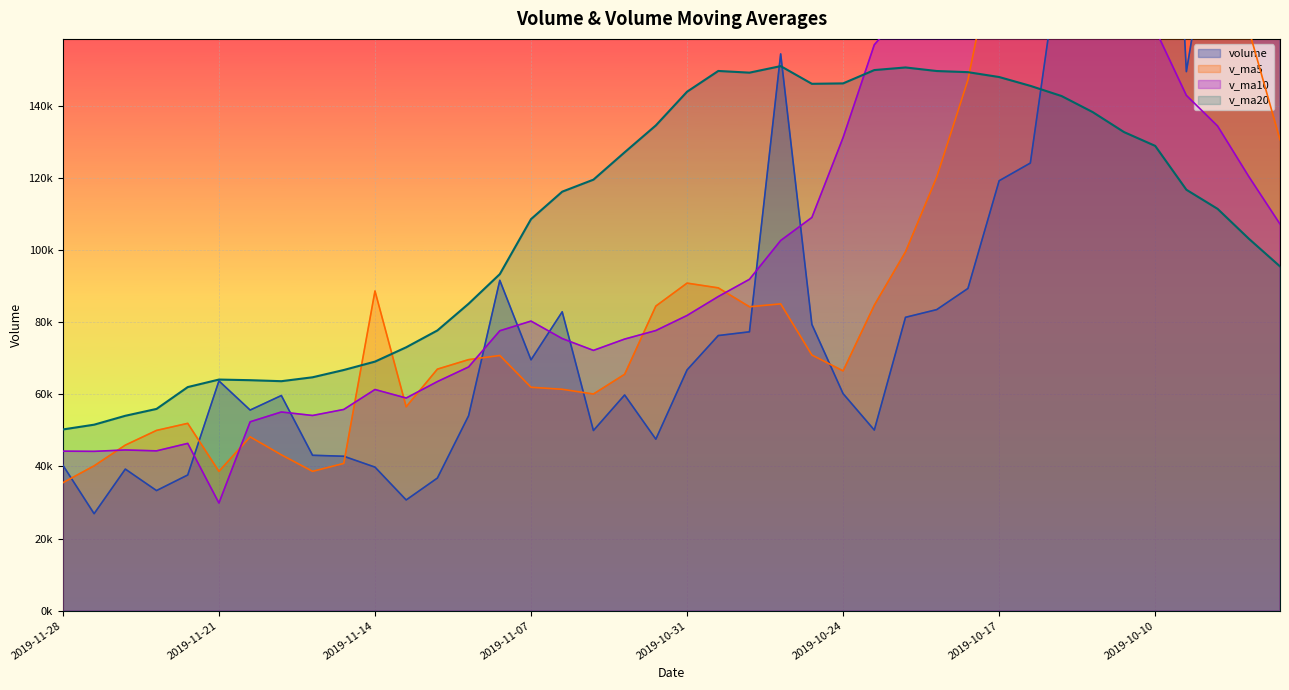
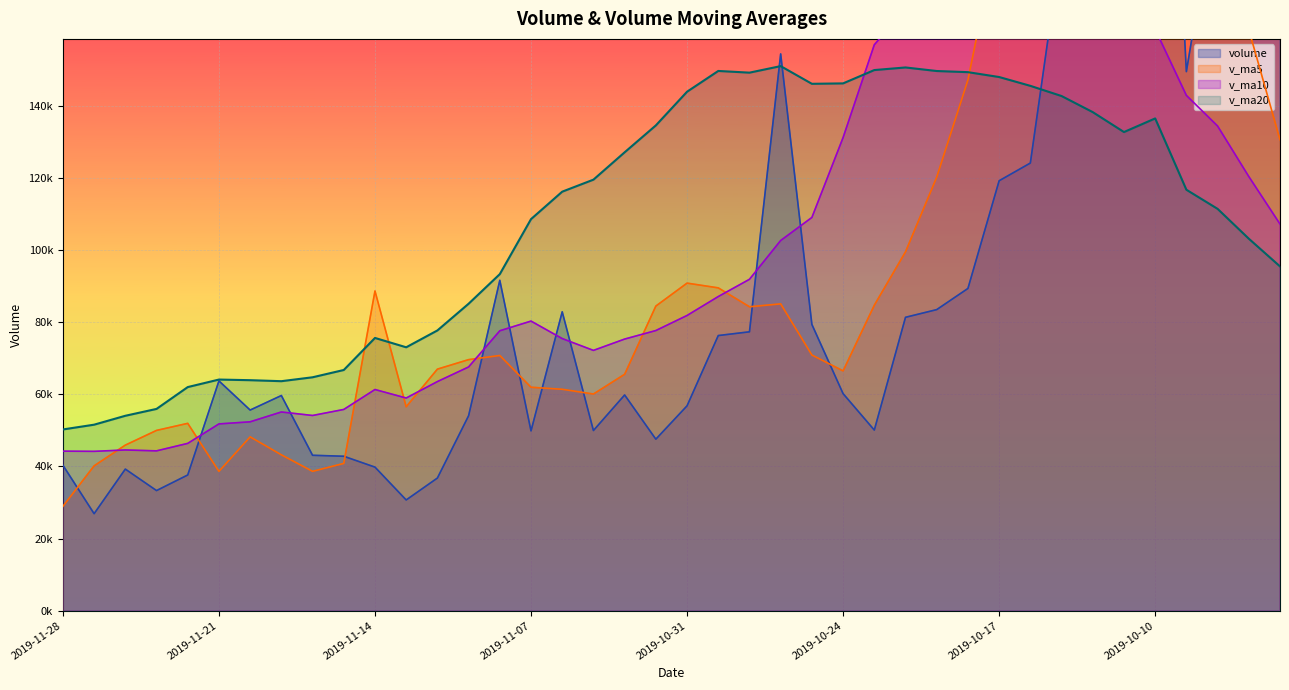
v_ma5, 2019-11-28: 35000 -> 29000
v_ma10, 2019-11-21: 30000 -> 52000
v_ma20, 2019-11-14: 69000 -> 76000
volume, 2019-11-07: 70000 -> 50000
volume, 2019-10-31: 67000 -> 57000
v_ma20, 2019-10-10: 129000 -> 137000
